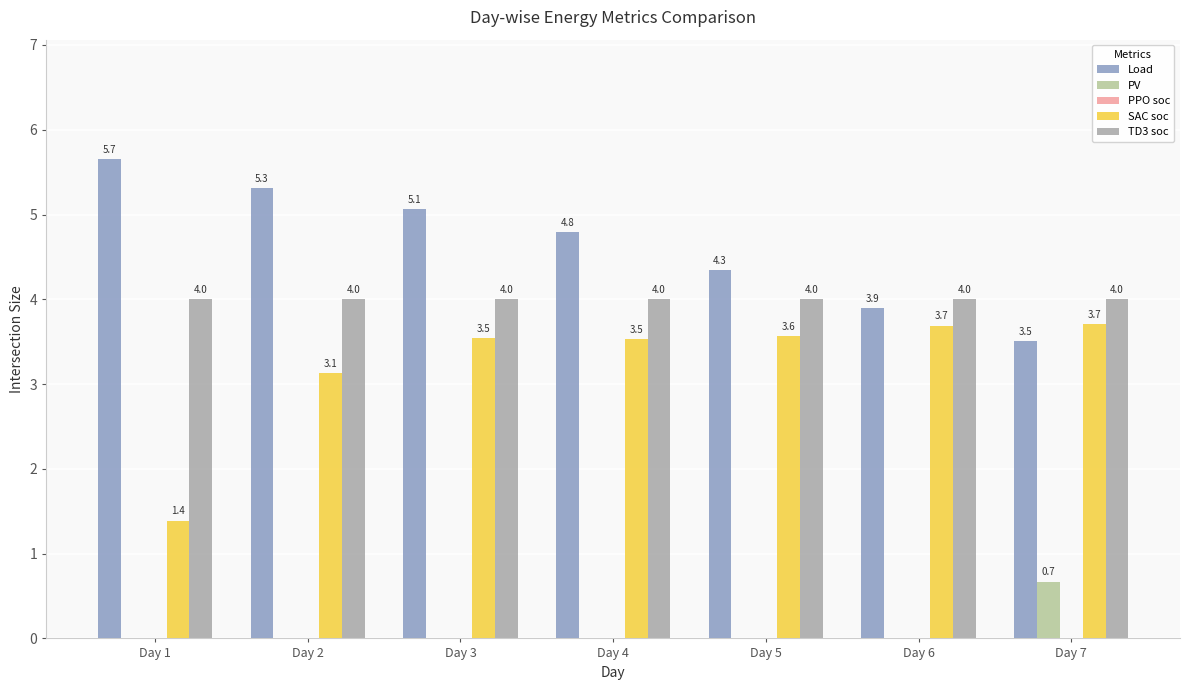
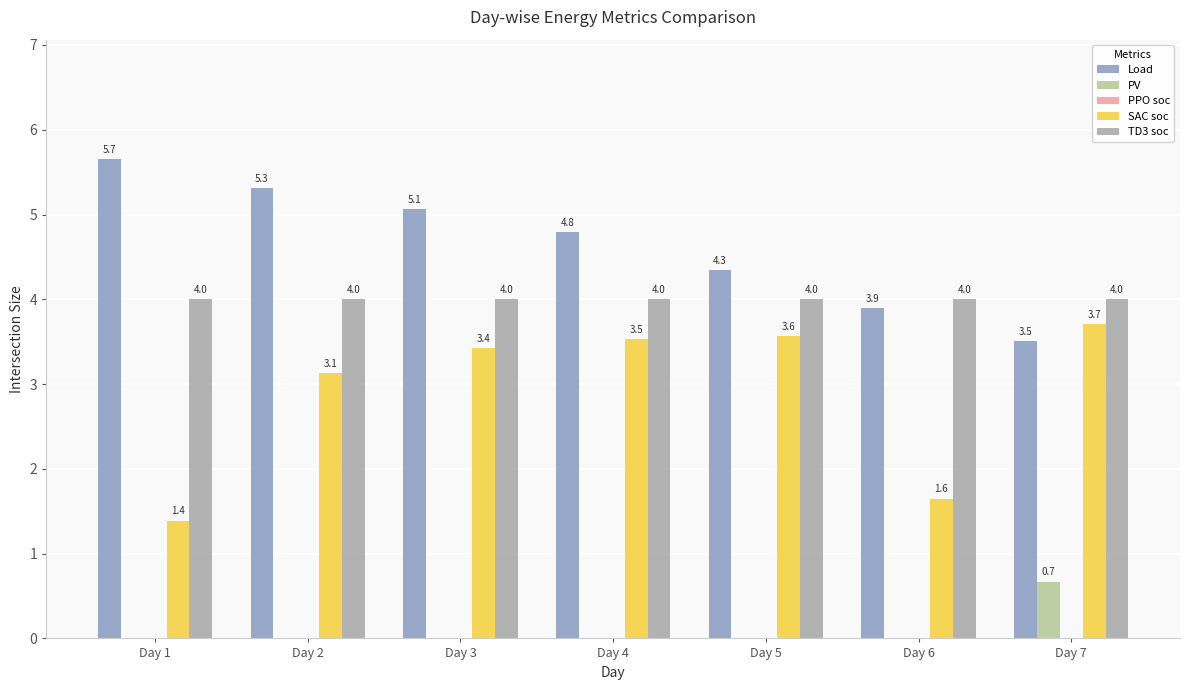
SAC soc, Day 3: 3.5 -> 3.4
SAC soc, Day 6: 3.7 -> 1.6
